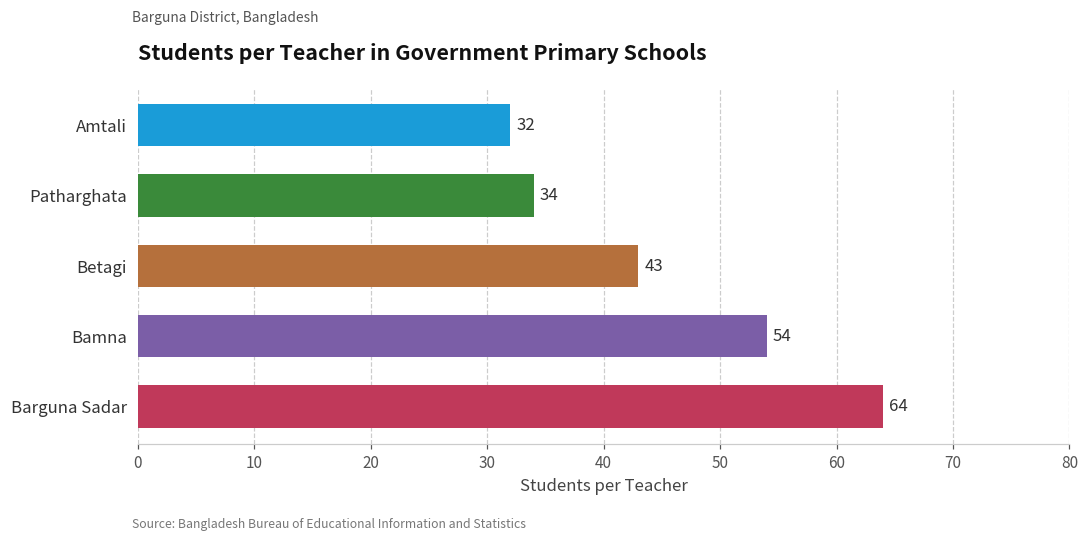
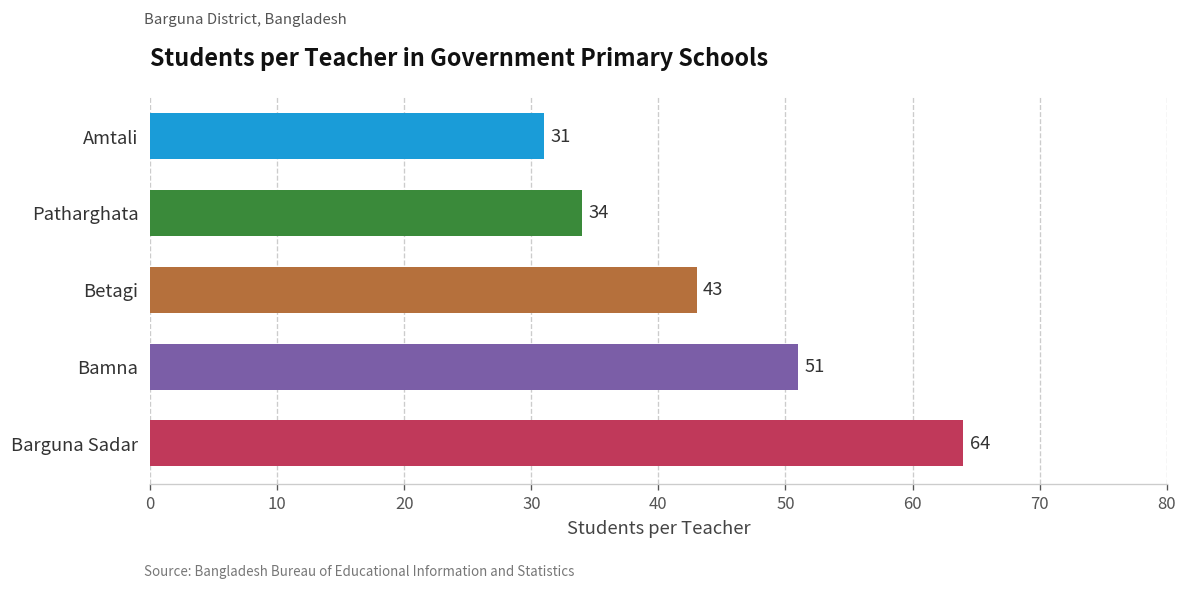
Amtali: 32 -> 31
Bamna: 54 -> 51
